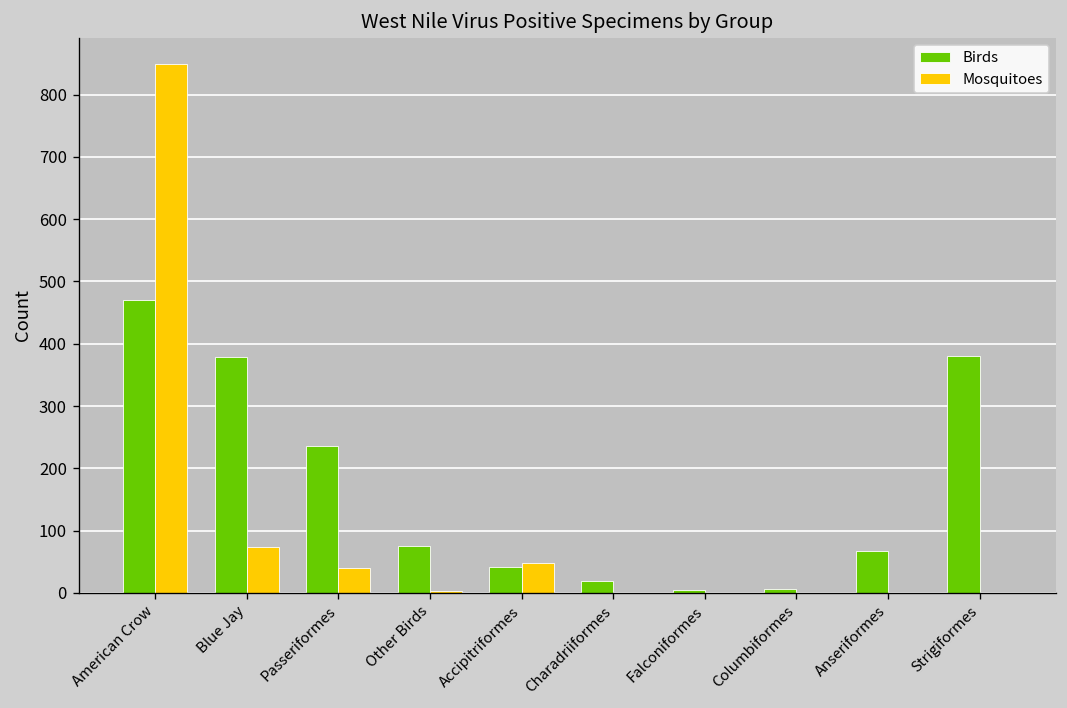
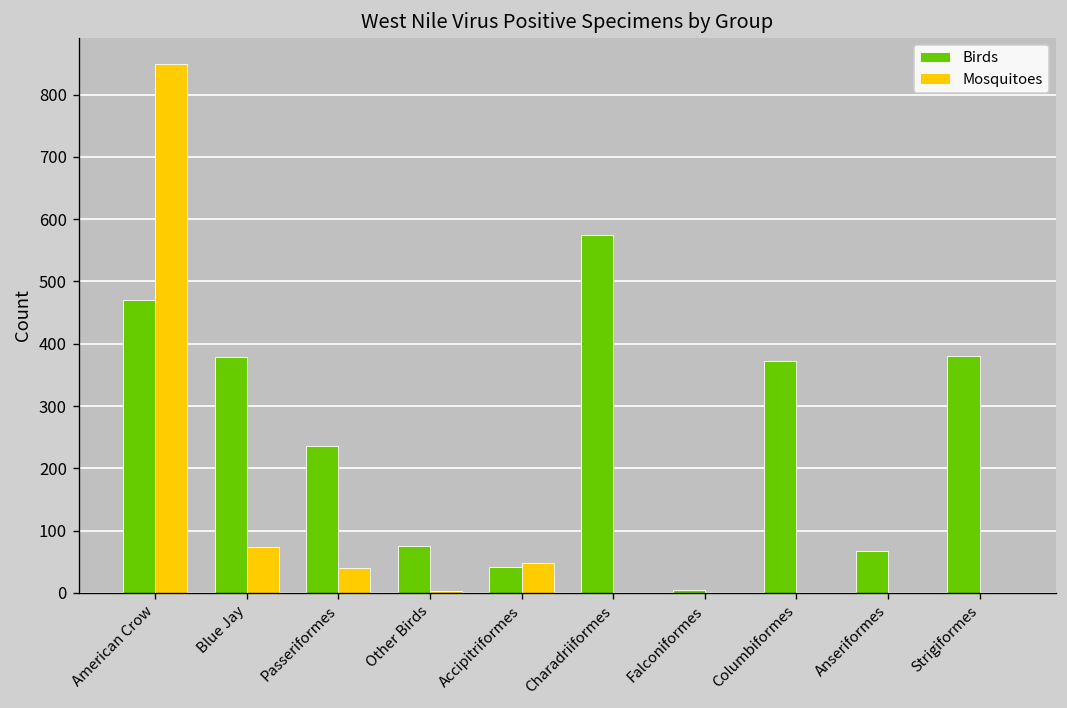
Birds, Charadriiformes: 20 -> 570
Birds, Columbiformes: 10 -> 370
